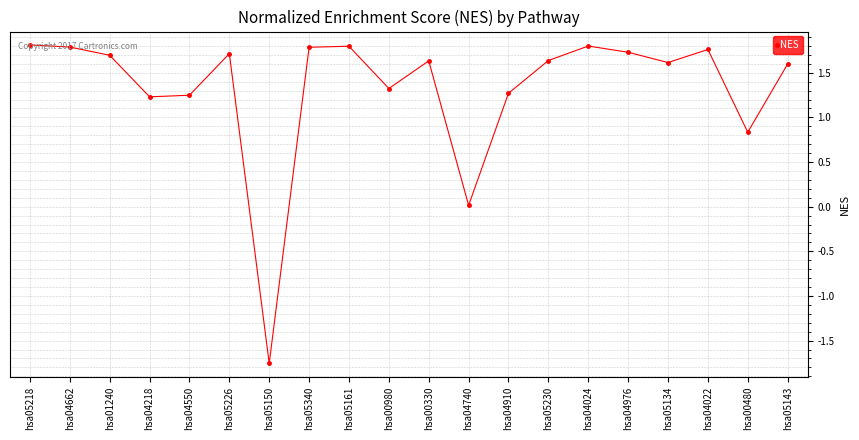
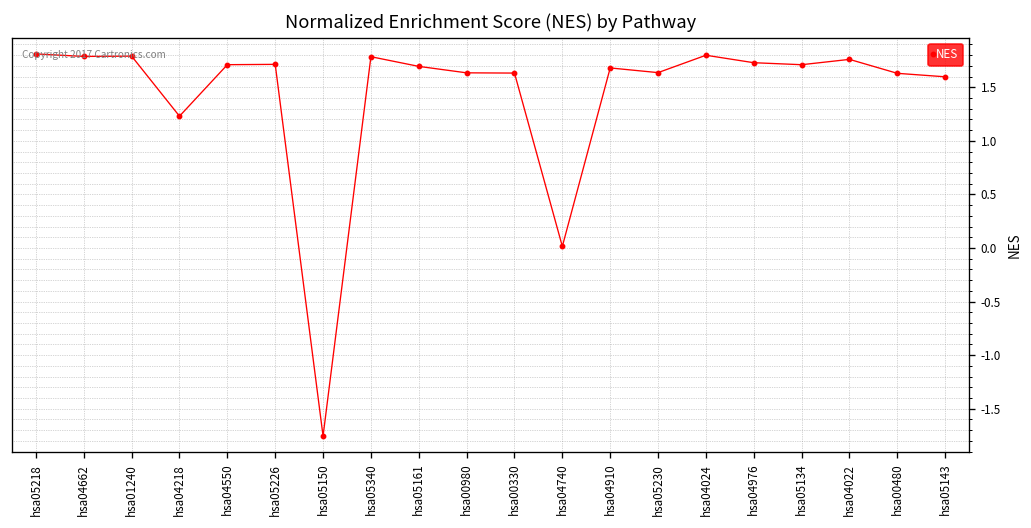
hsa01240: 1.7 -> 1.8
hsa04550: 1.2 -> 1.7
hsa05161: 1.8 -> 1.7
hsa00980: 1.3 -> 1.6
hsa04910: 1.3 -> 1.7
hsa05134: 1.6 -> 1.7
hsa00480: 0.8 -> 1.6
